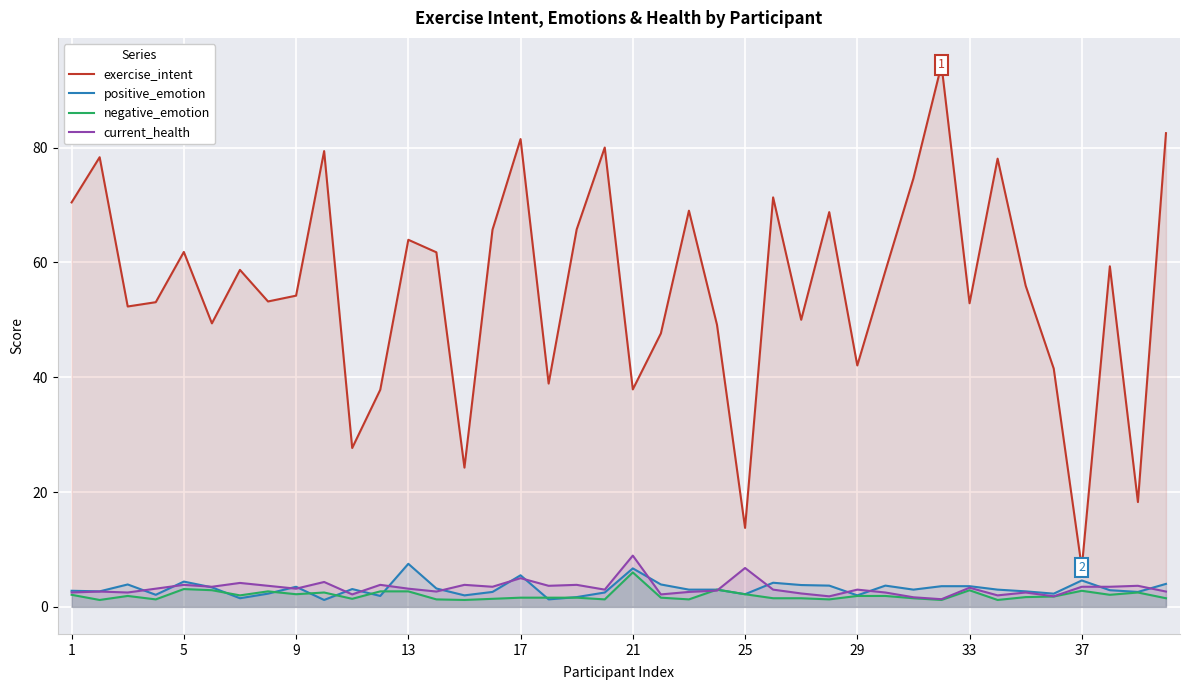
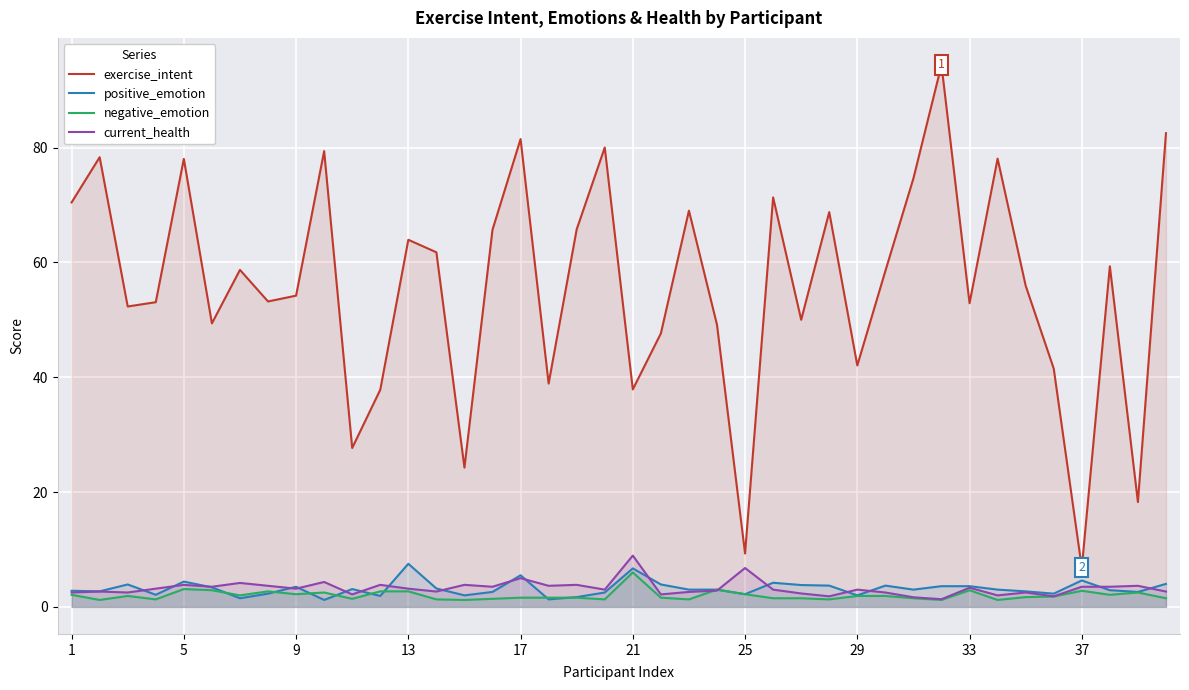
exercise_intent, 5: 62 -> 78
exercise_intent, 25: 14 -> 9
